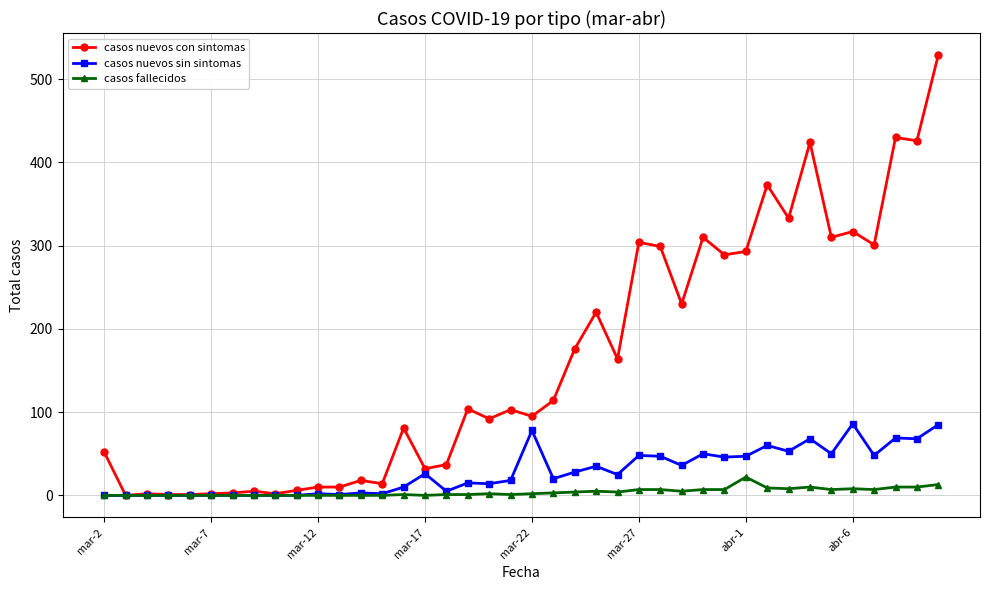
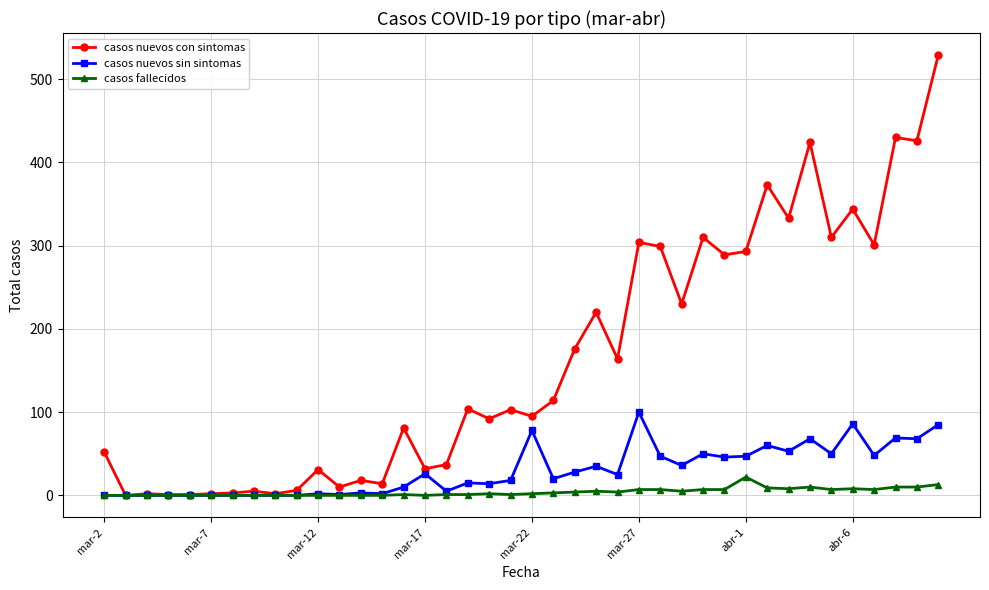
casos nuevos con sintomas, mar-12: 10 -> 30
casos nuevos sin sintomas, mar-27: 50 -> 100
casos nuevos con sintomas, abr-6: 320 -> 340
